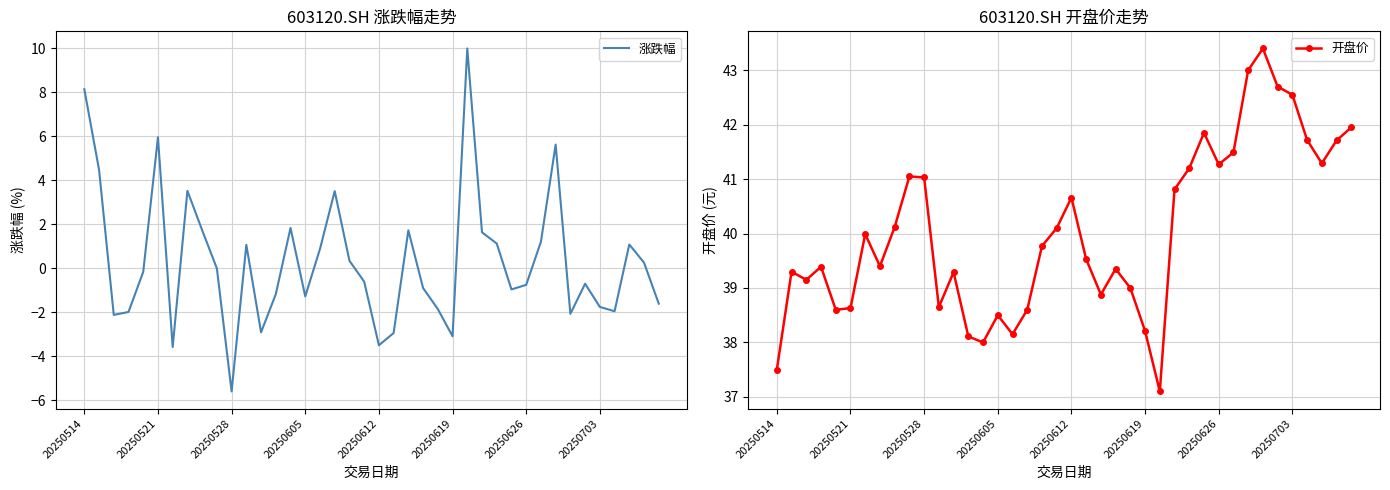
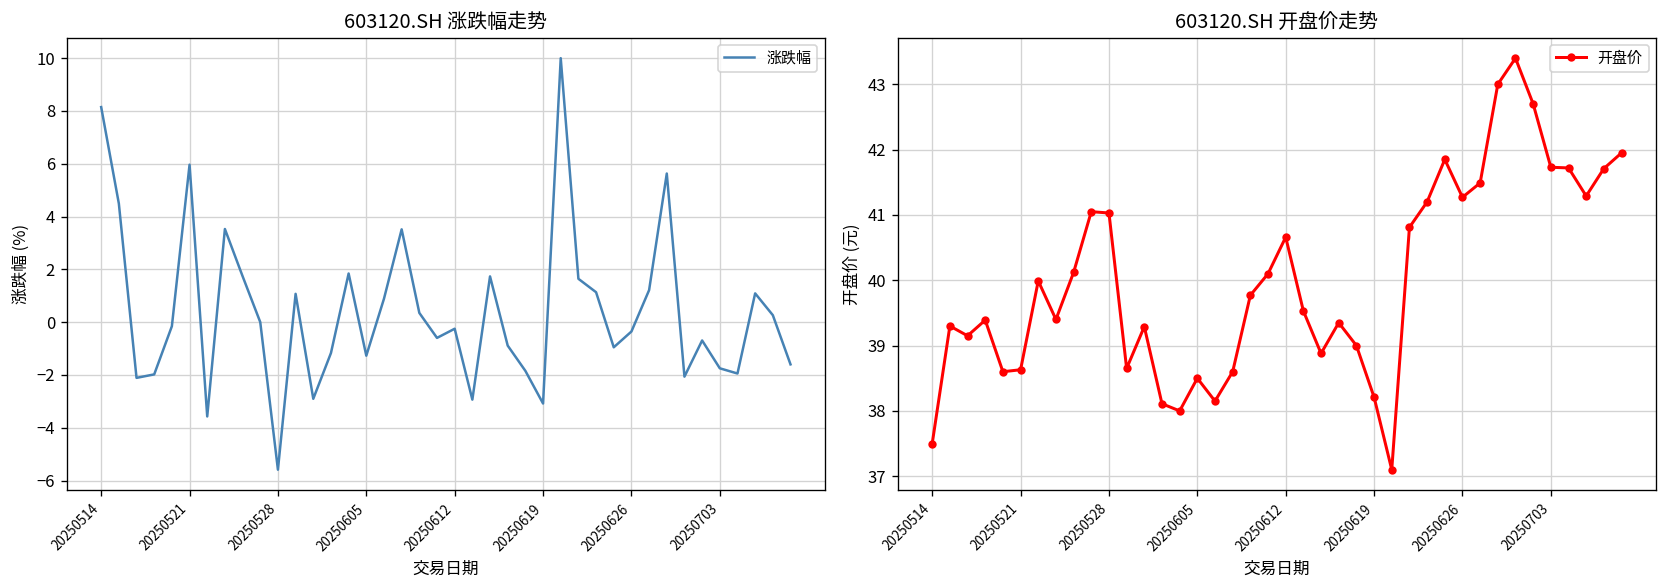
603120.SH 涨跌幅走势, 20250612: -3.5 -> -0.3
603120.SH 涨跌幅走势, 20250626: -0.7 -> -0.4
603120.SH 开盘价走势, 20250703: 42.6 -> 41.7
